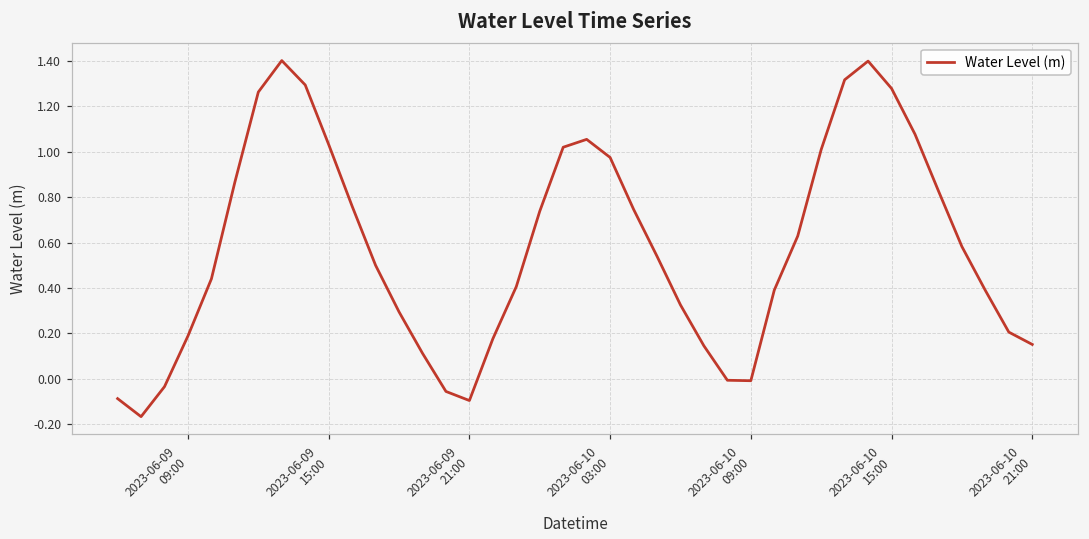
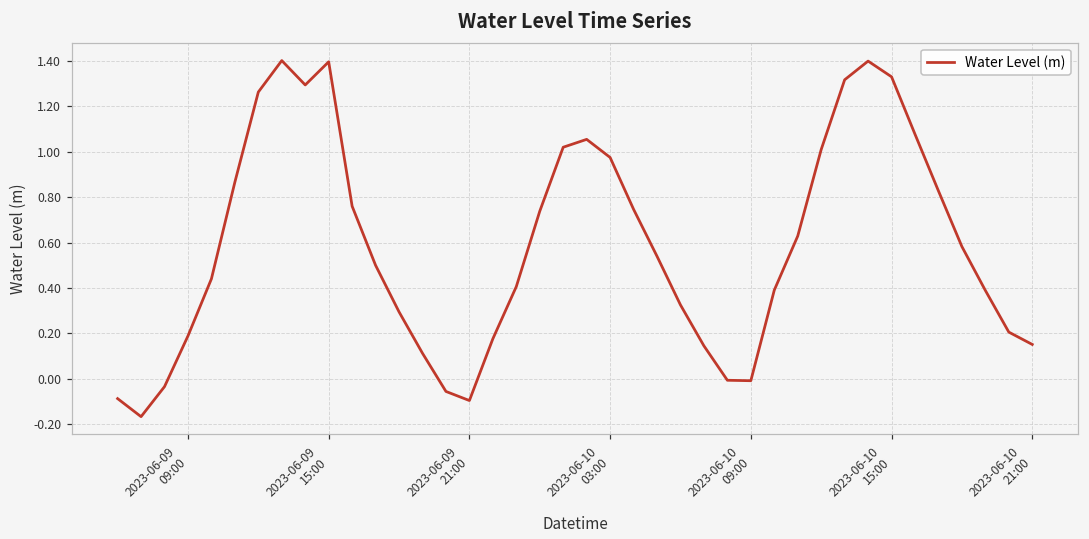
2023-06-09 15:00: 1.03 -> 1.40
2023-06-10 15:00: 1.28 -> 1.33
